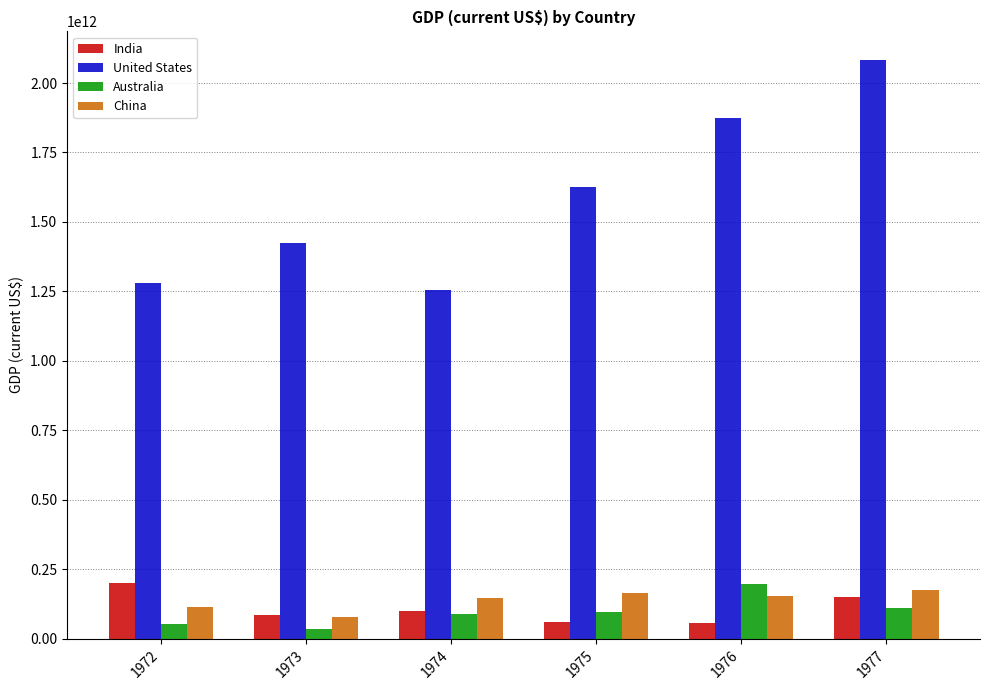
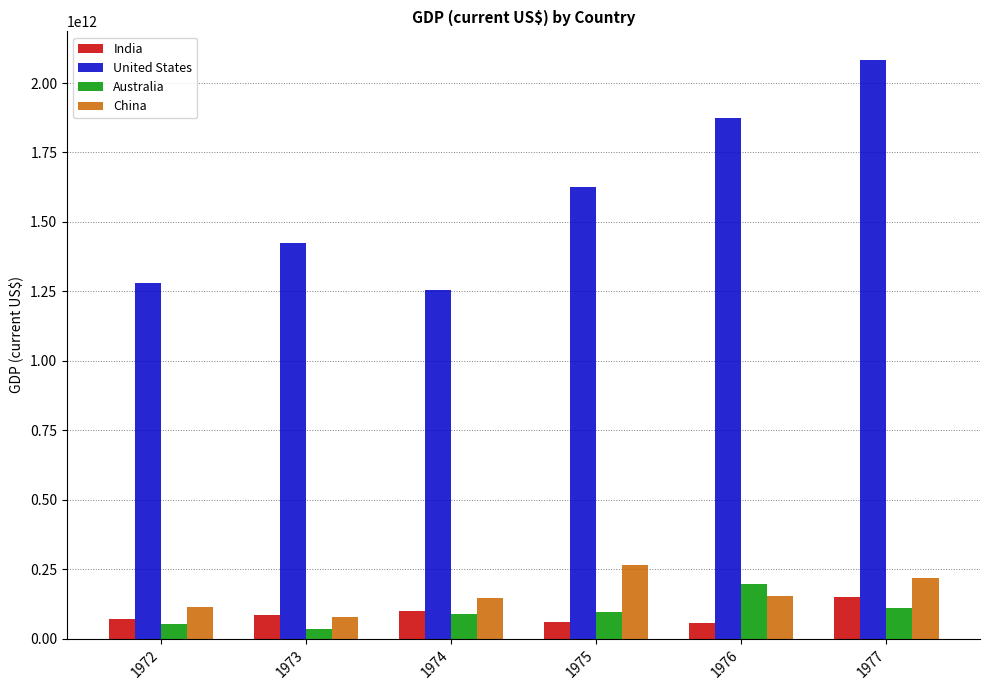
India, 1972: 200000000000 -> 70000000000
China, 1975: 160000000000 -> 260000000000
China, 1977: 170000000000 -> 220000000000
